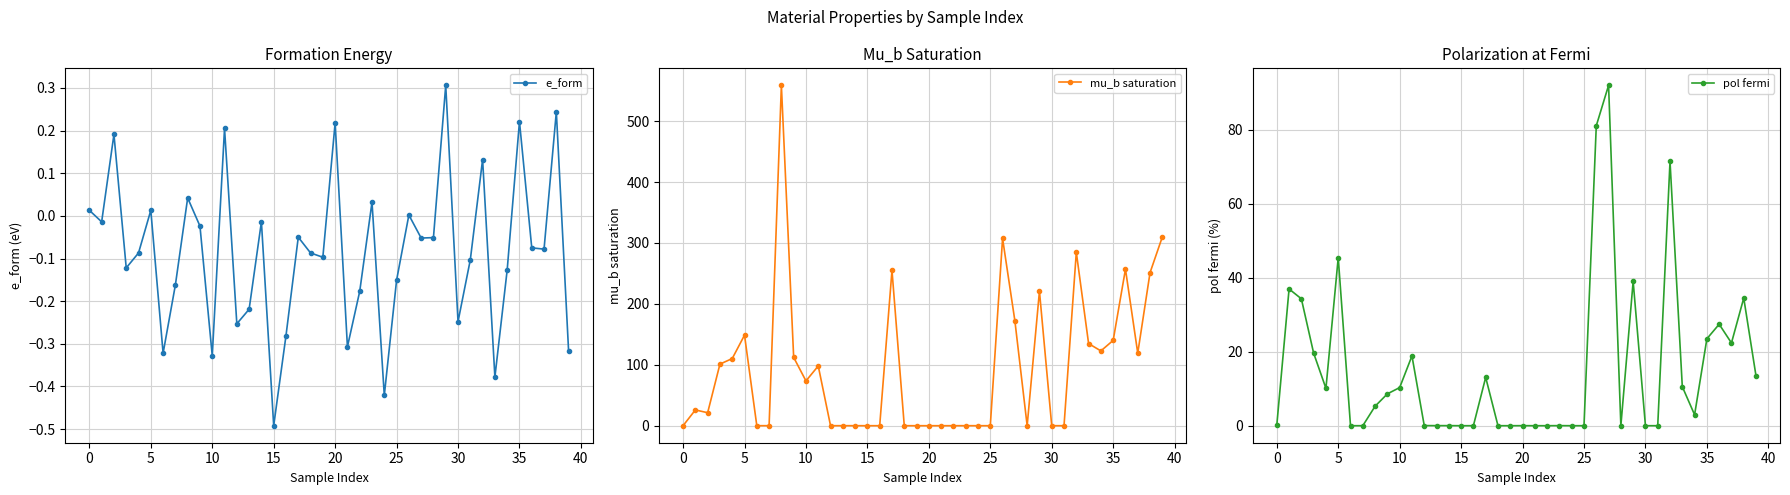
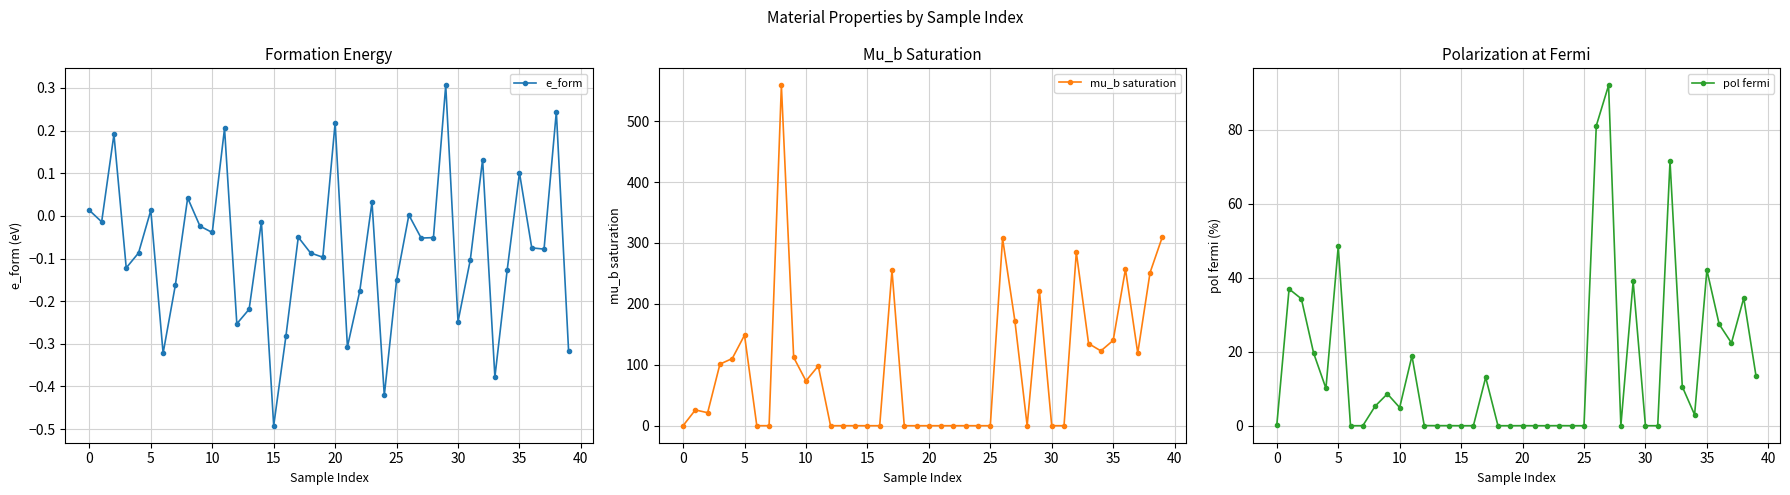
Formation Energy, 10: -0.33 -> -0.04
Formation Energy, 35: 0.22 -> 0.10
Polarization at Fermi, 5: 45 -> 48
Polarization at Fermi, 10: 10 -> 5
Polarization at Fermi, 35: 23 -> 42
